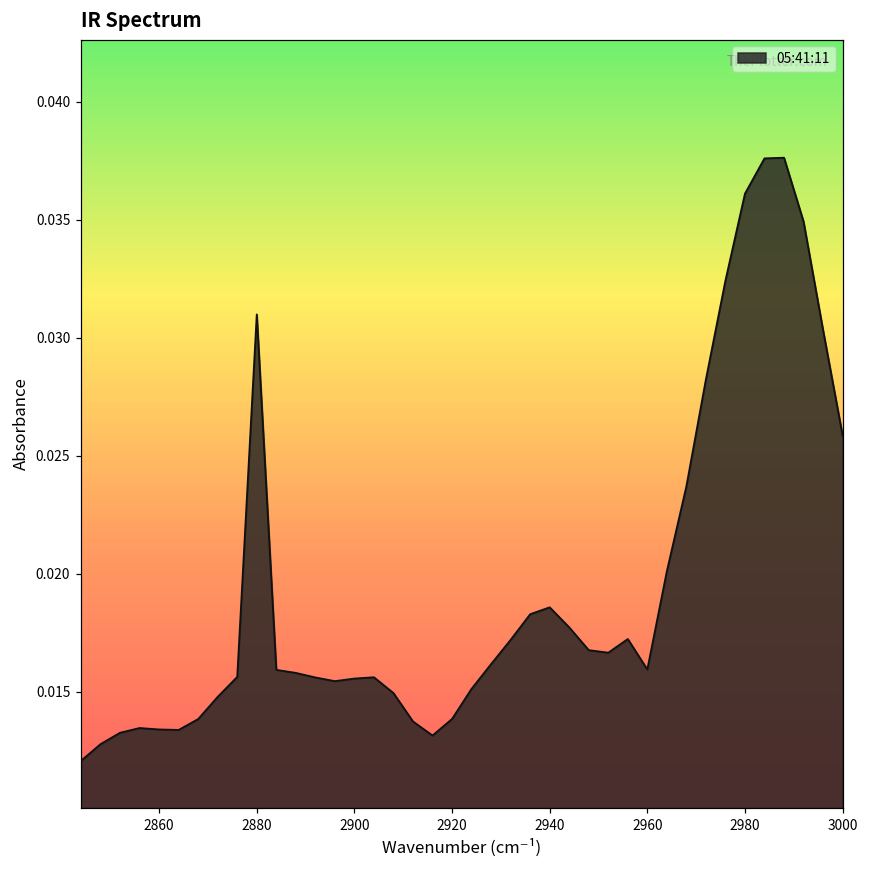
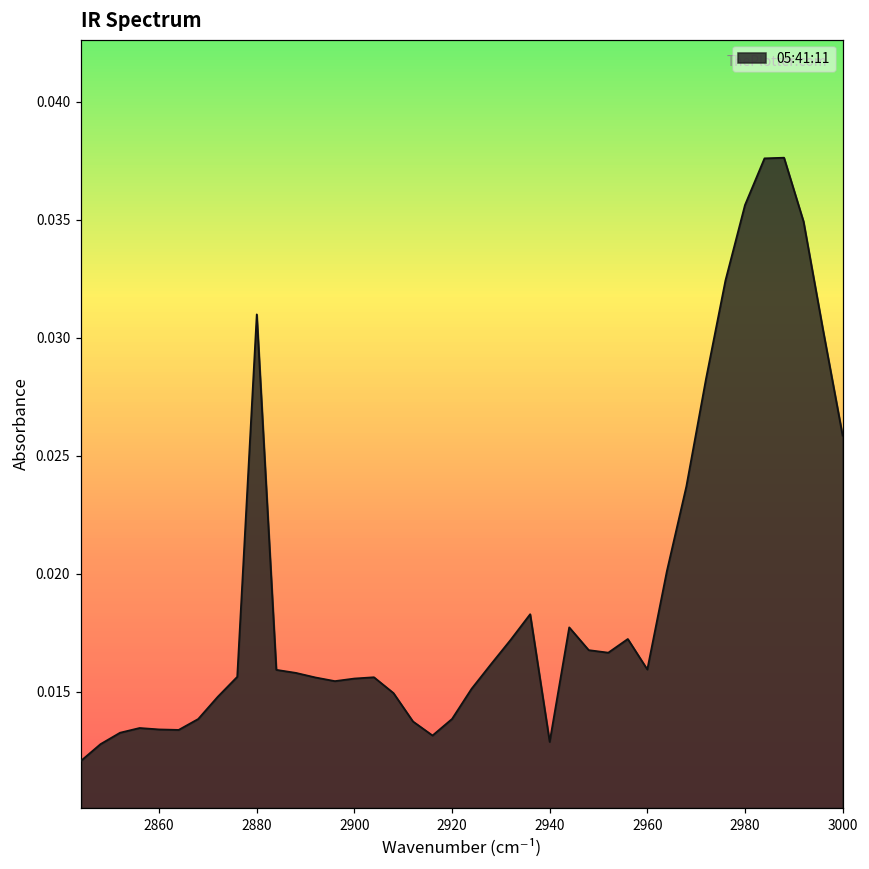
2940: 0.0186 -> 0.0129
2980: 0.0361 -> 0.0356
